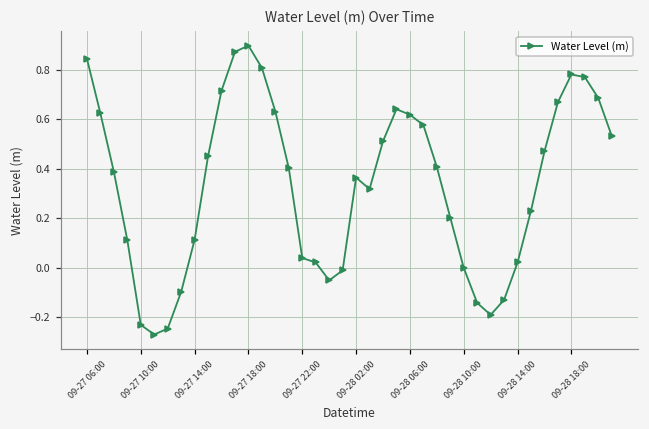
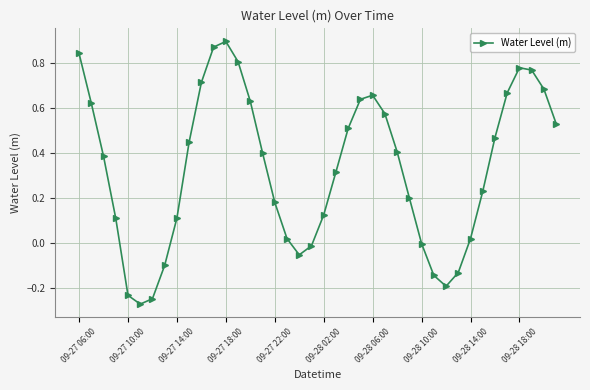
09-27 22:00: 0.04 -> 0.18
09-28 02:00: 0.36 -> 0.13
09-28 06:00: 0.62 -> 0.66
